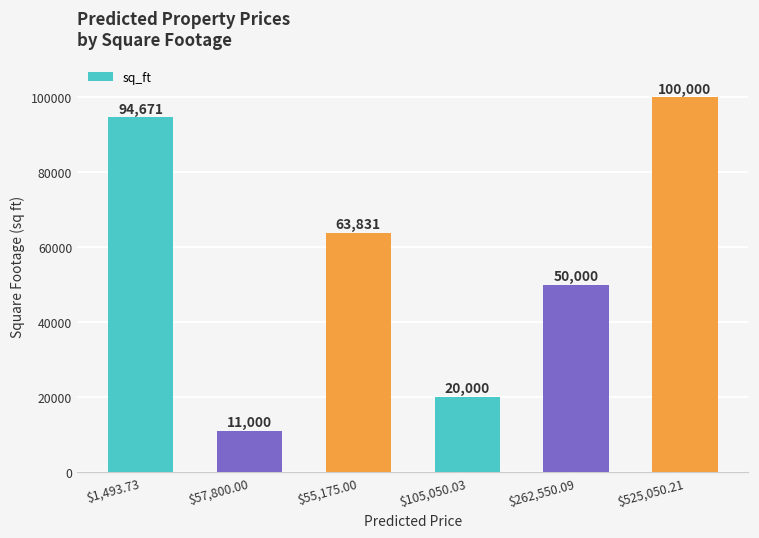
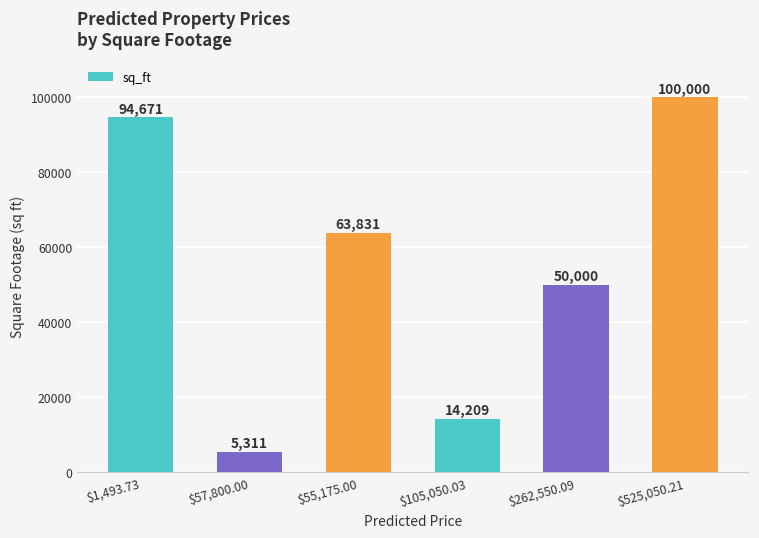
$57,800.00: 11,000 -> 5,311
$105,050.03: 20,000 -> 14,209
